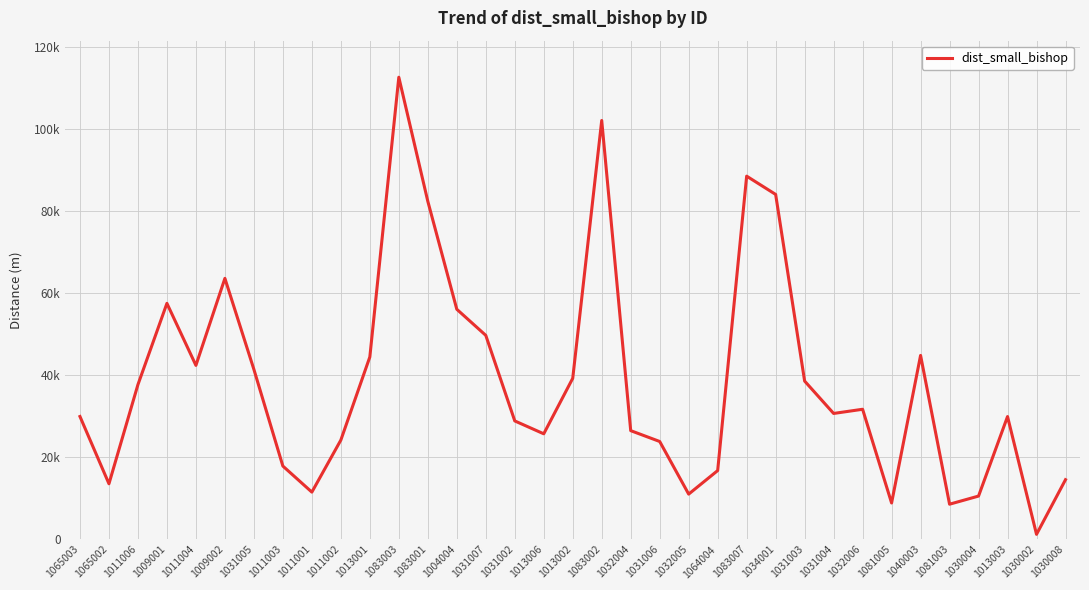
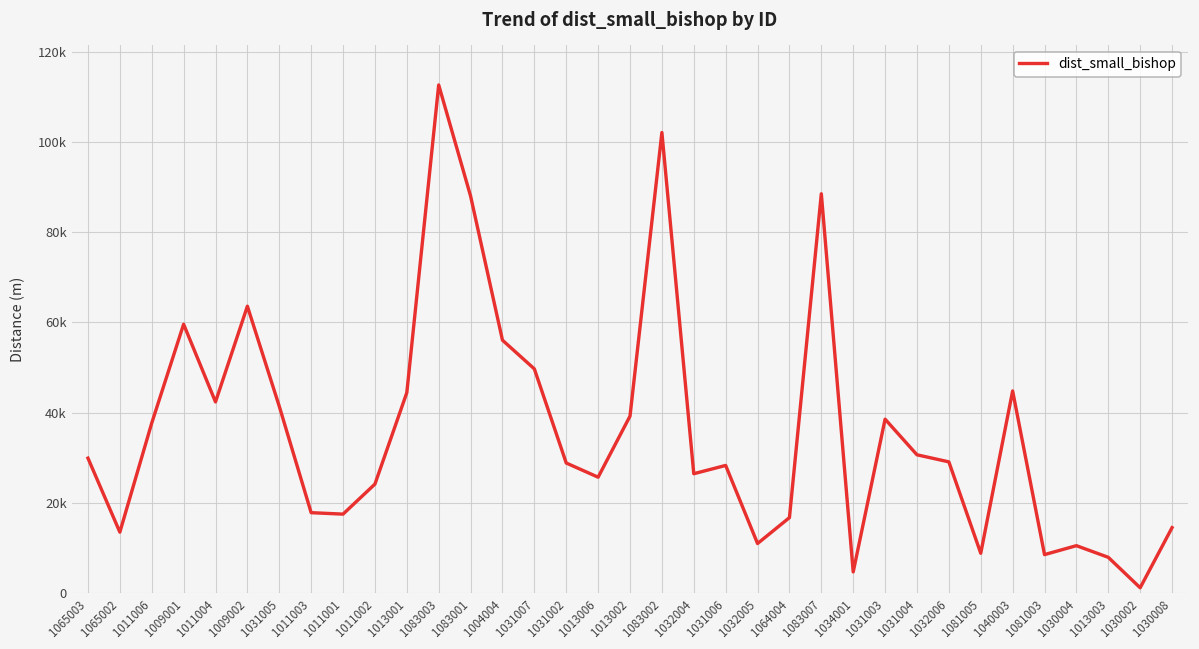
1009001: 57000 -> 60000
1011001: 12000 -> 18000
1083001: 82000 -> 88000
1031006: 24000 -> 28000
1034001: 84000 -> 5000
1032006: 32000 -> 29000
1013003: 30000 -> 8000
